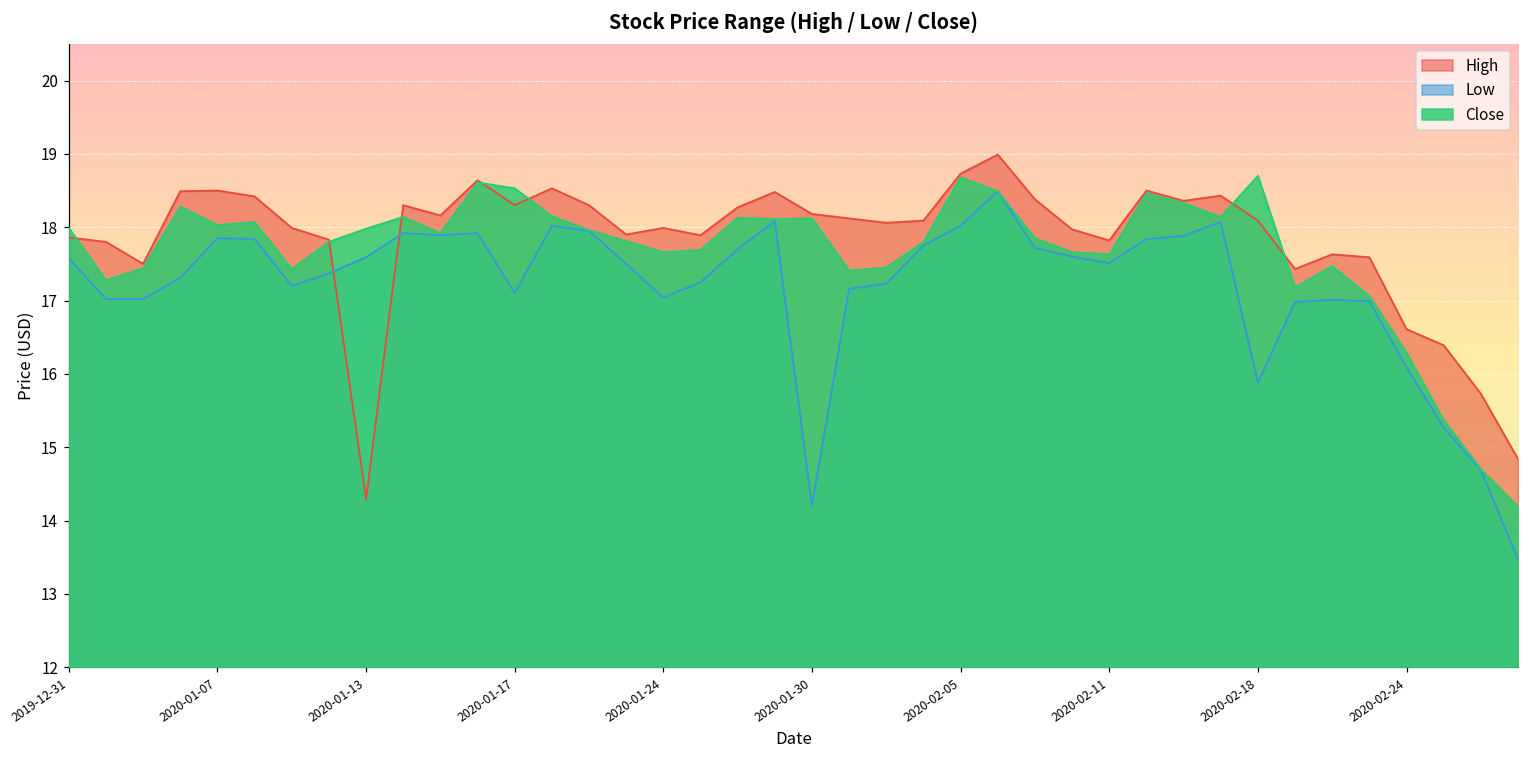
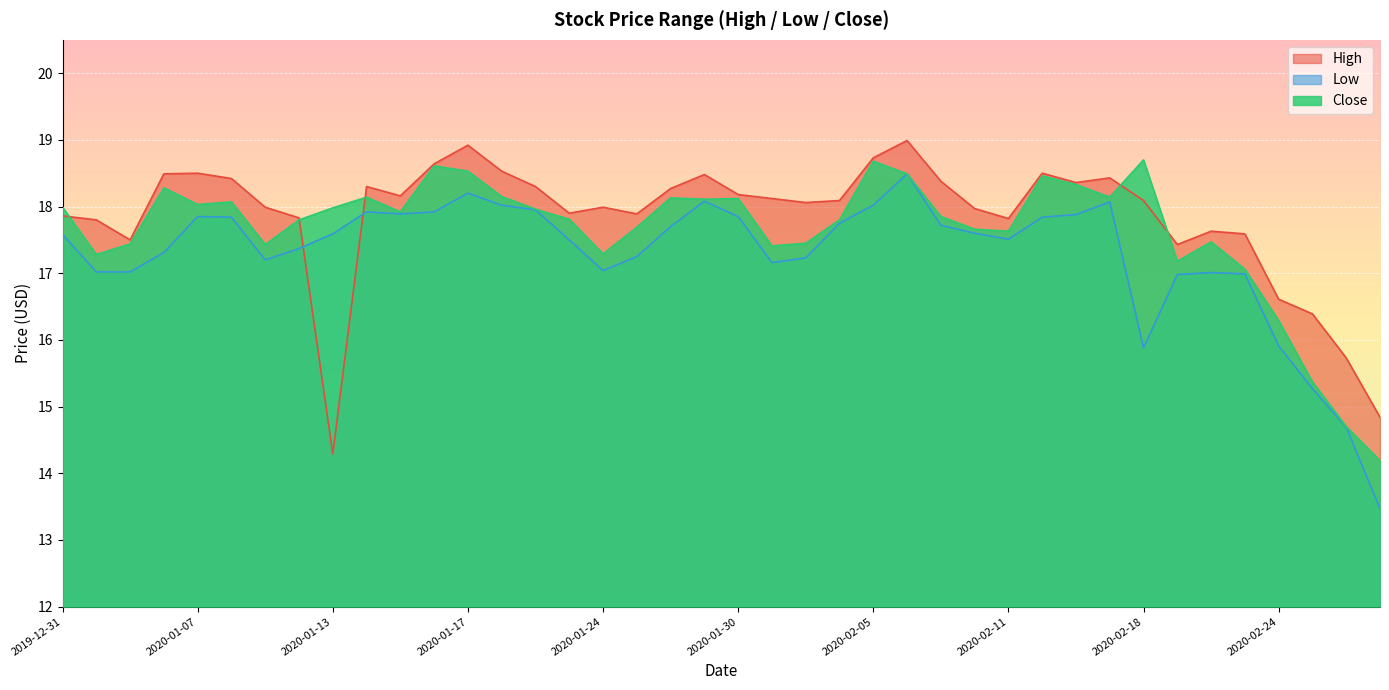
High, 2020-01-17: 18.3 -> 18.9
Low, 2020-01-17: 17.1 -> 18.2
Close, 2020-01-24: 17.7 -> 17.3
Low, 2020-01-30: 14.2 -> 17.9
Low, 2020-02-24: 16.1 -> 15.9
